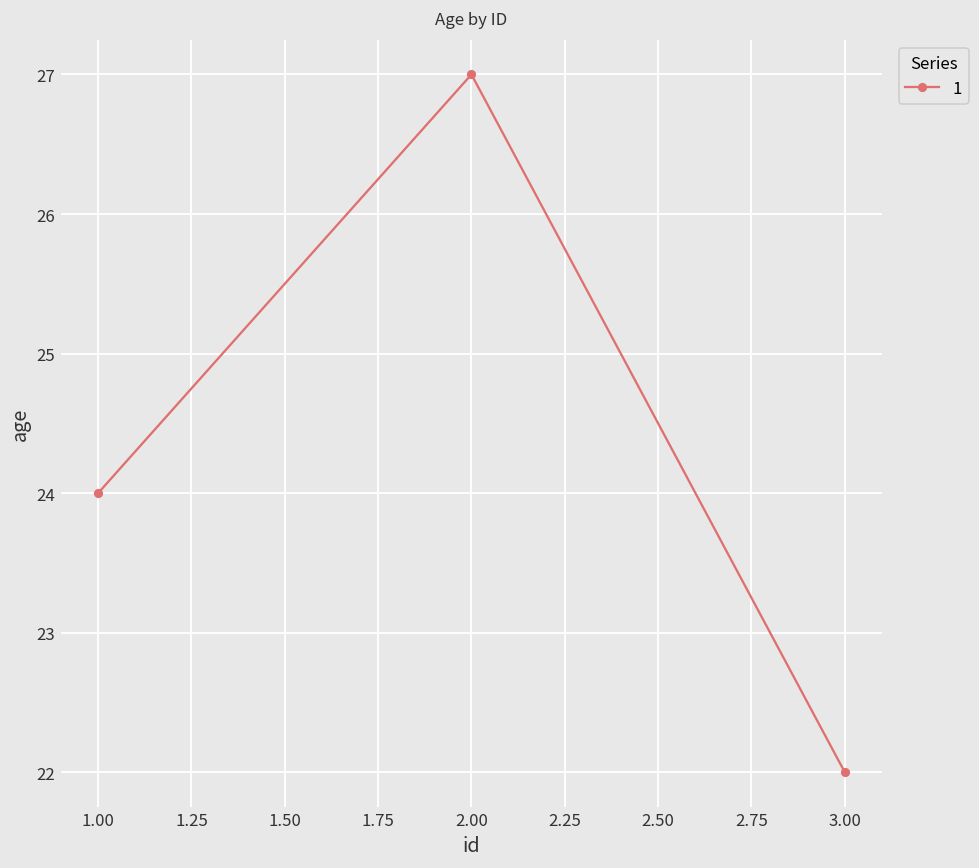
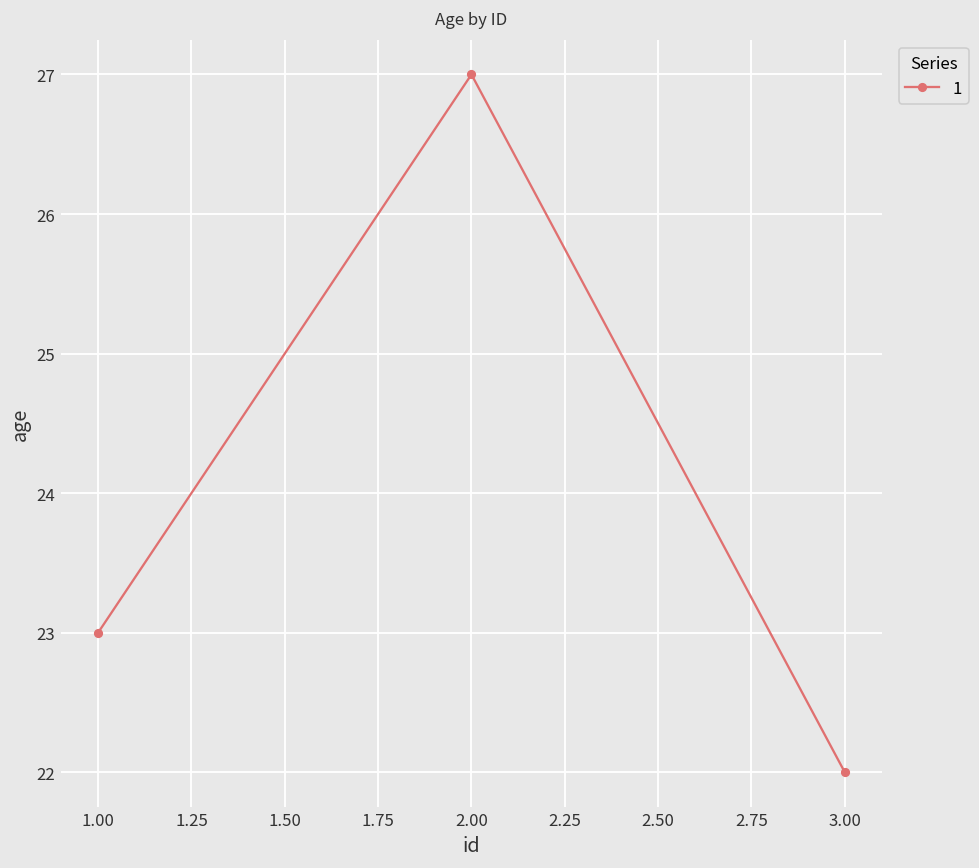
1.00: 24 -> 23
